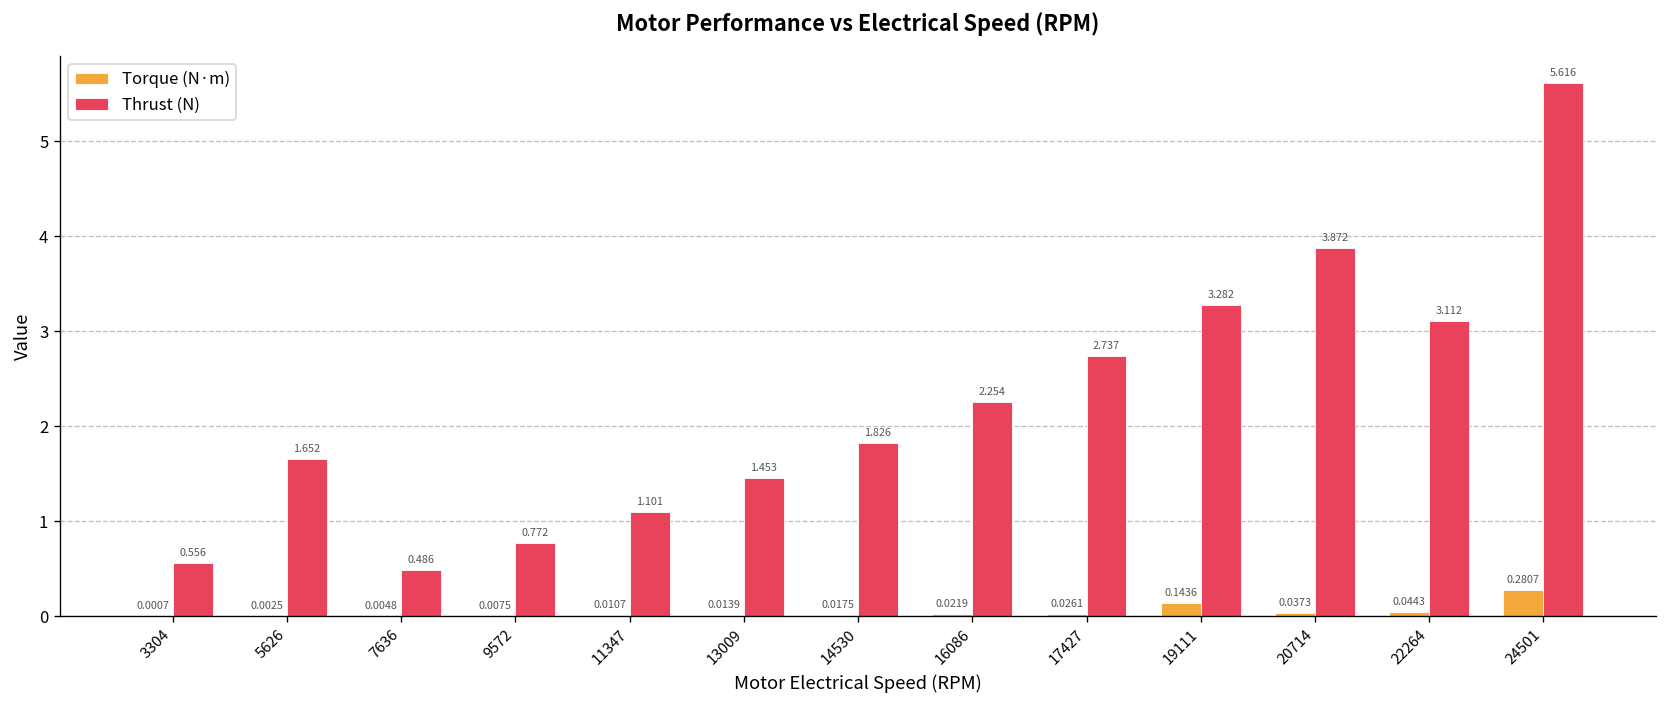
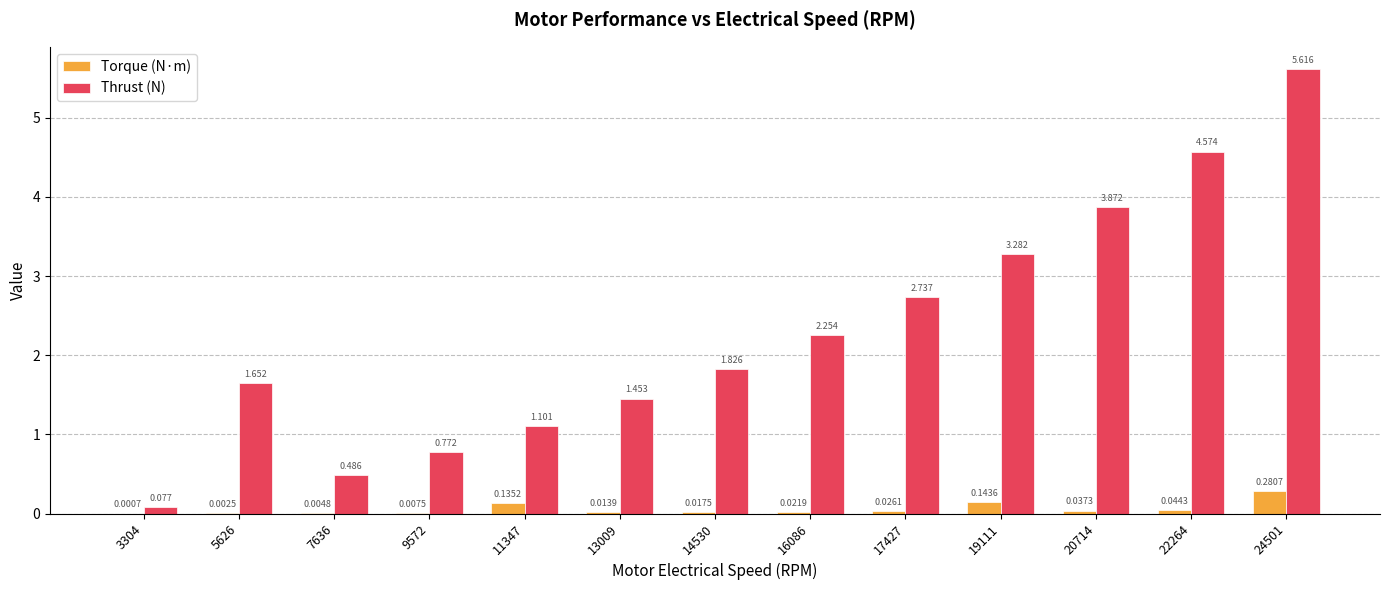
Thrust (N), 3304: 0.556 -> 0.077
Torque (N·m), 11347: 0.0107 -> 0.1352
Thrust (N), 22264: 3.112 -> 4.574
